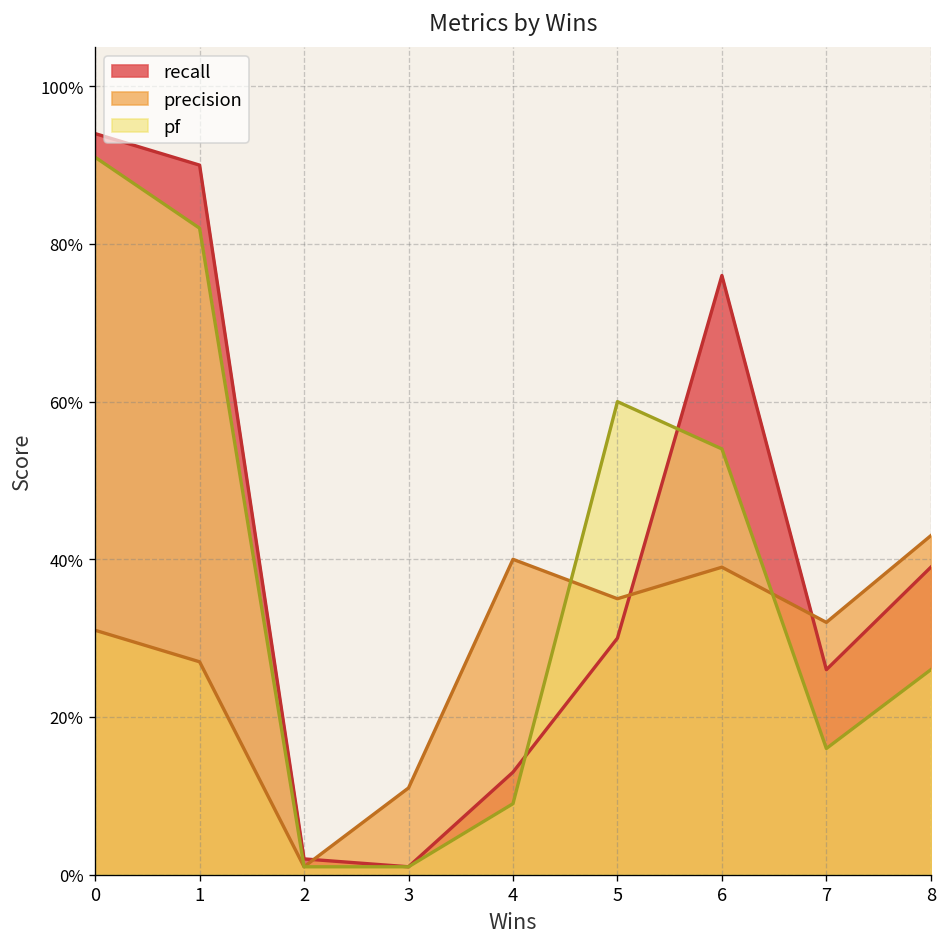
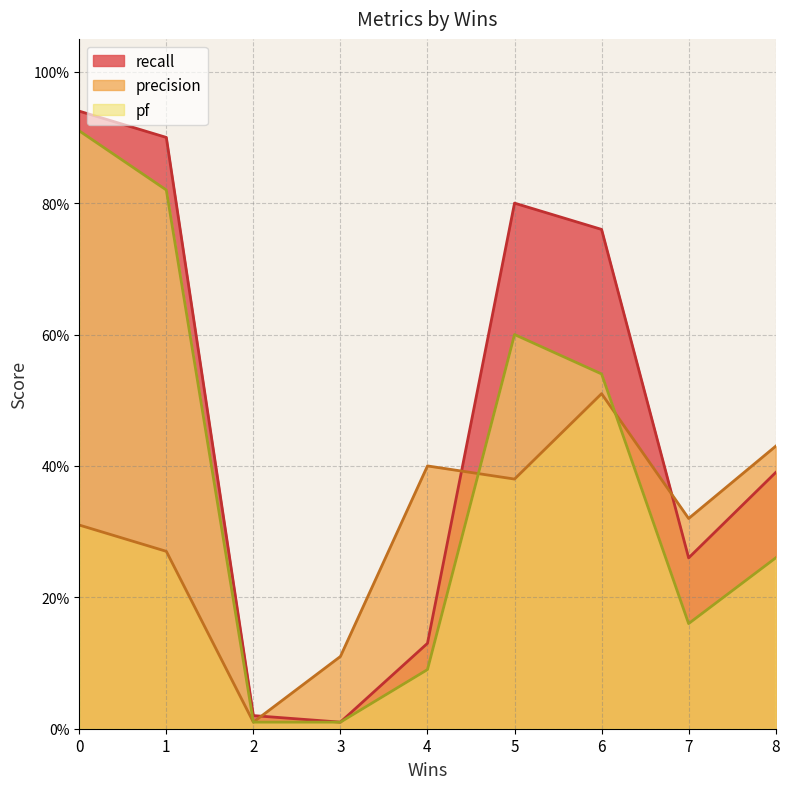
recall, 5: 30% -> 80%
precision, 5: 35% -> 38%
precision, 6: 39% -> 51%
